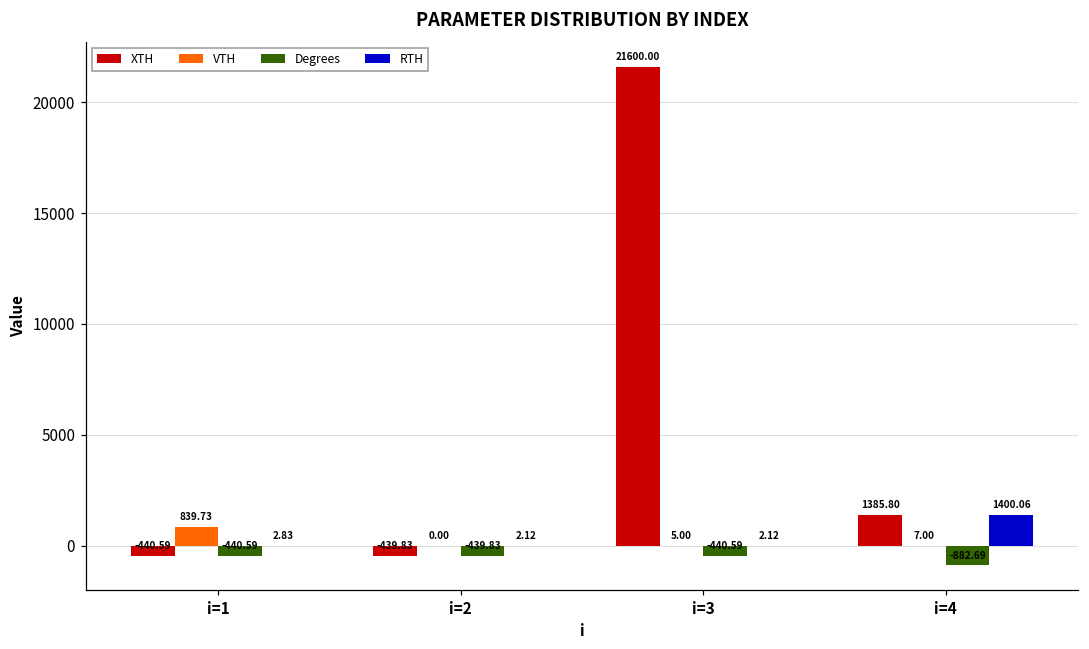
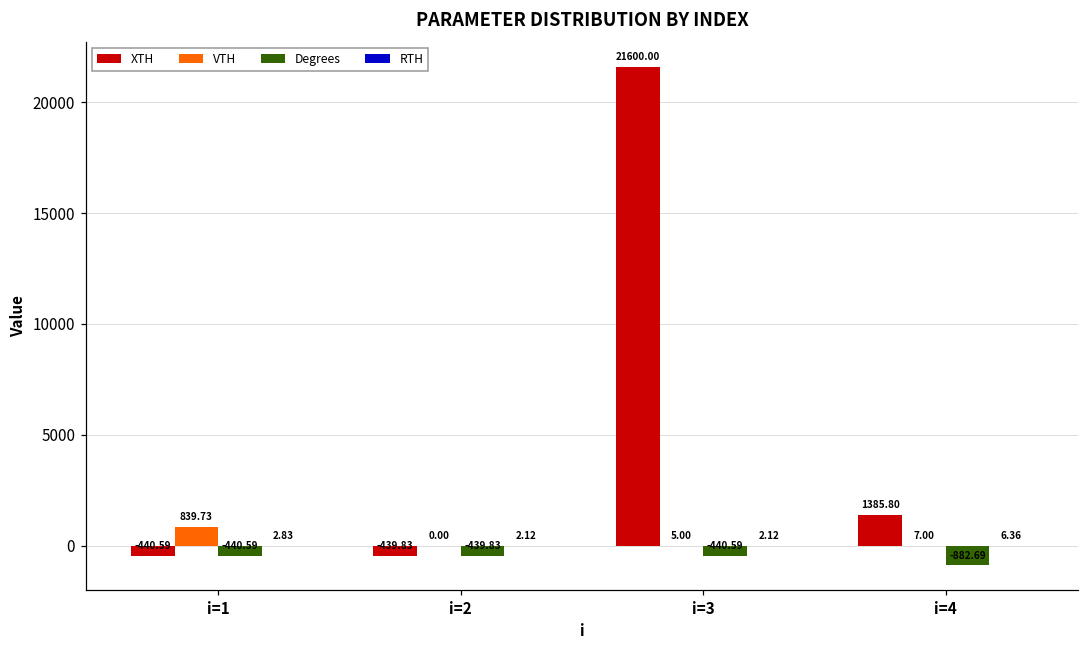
RTH, i=4: 1400.06 -> 6.36
